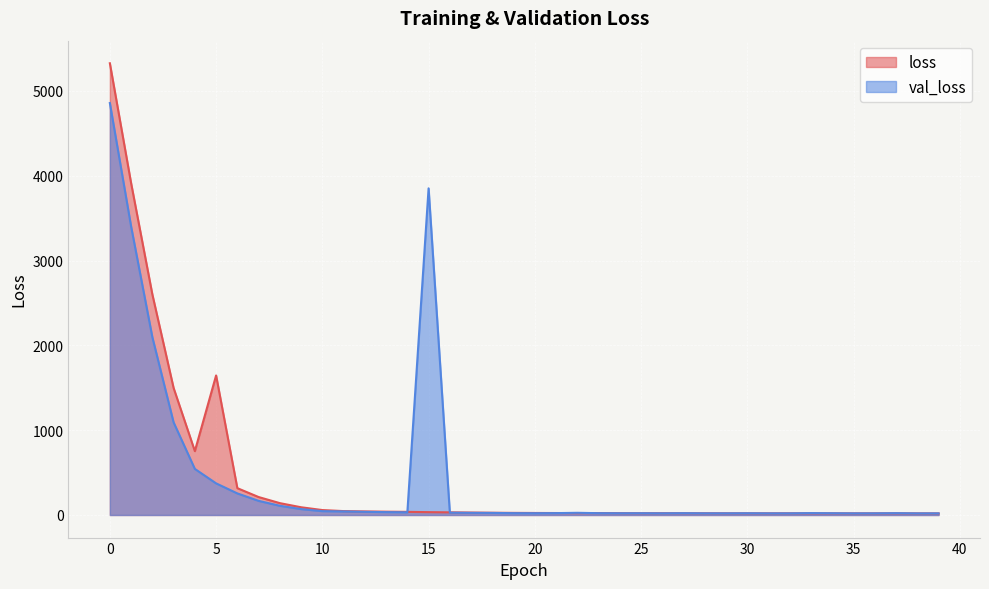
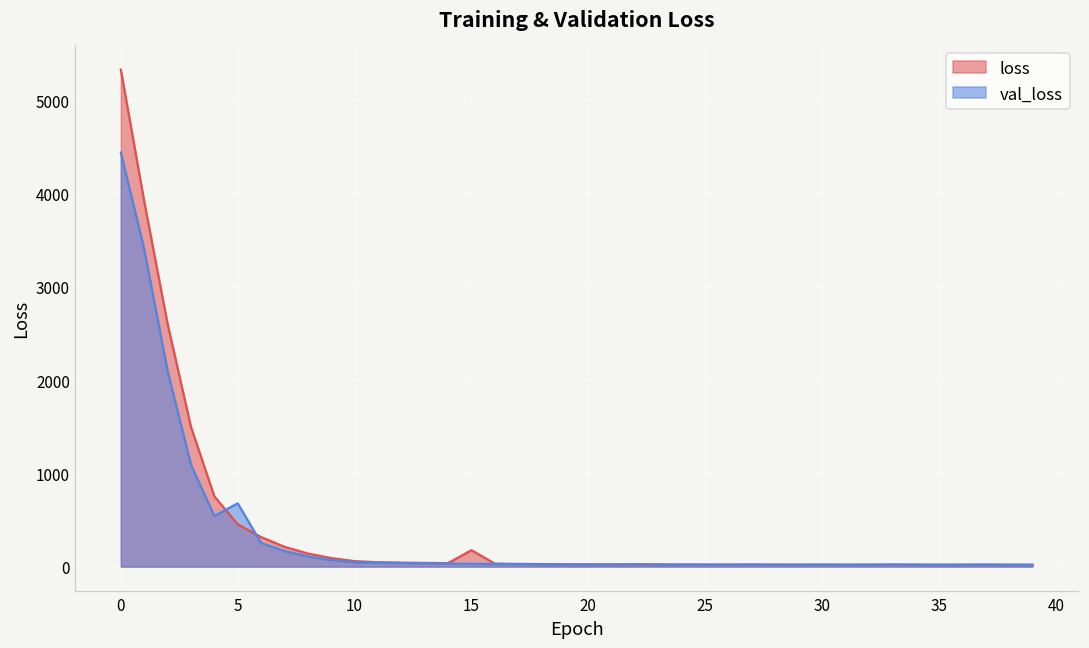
val_loss, 0: 4900 -> 4400
loss, 5: 1600 -> 500
val_loss, 5: 400 -> 700
loss, 15: 0 -> 200
val_loss, 15: 3900 -> 0
